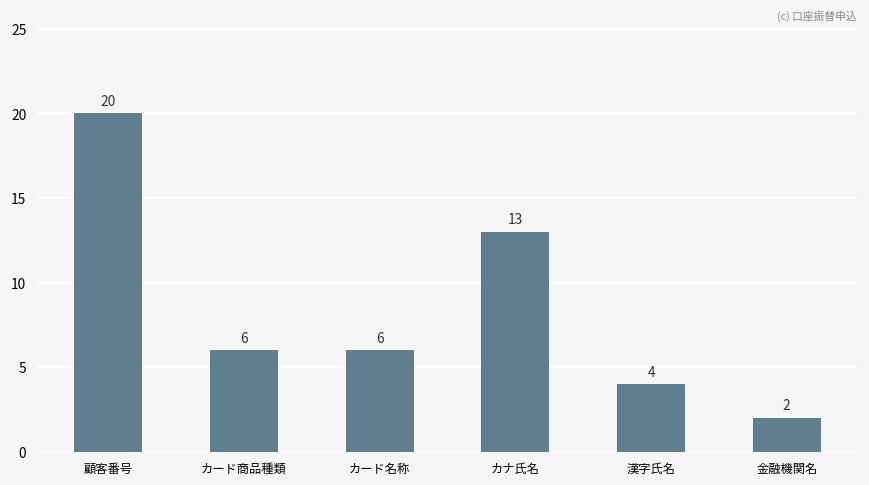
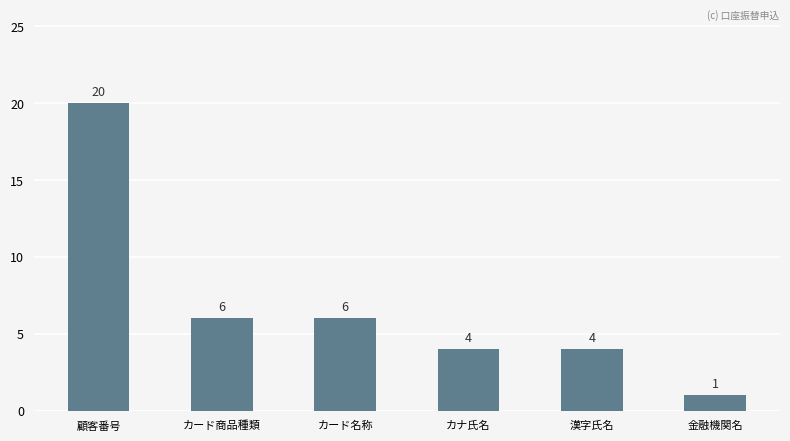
カナ氏名: 13 -> 4
金融機関名: 2 -> 1
